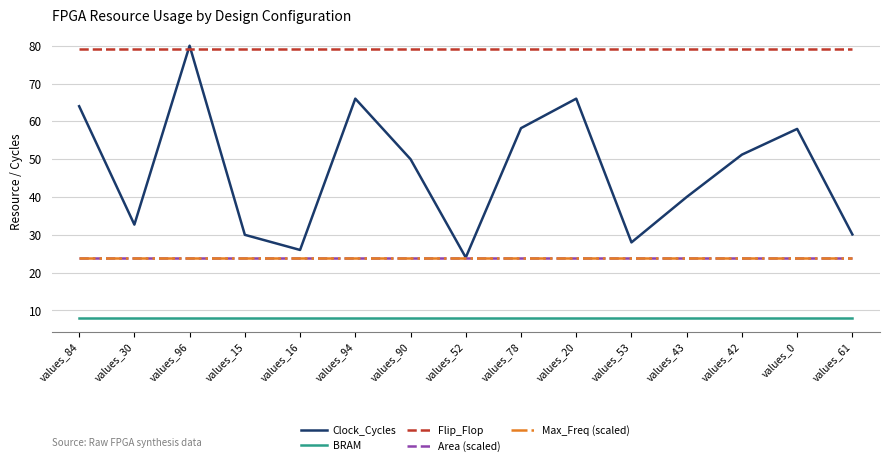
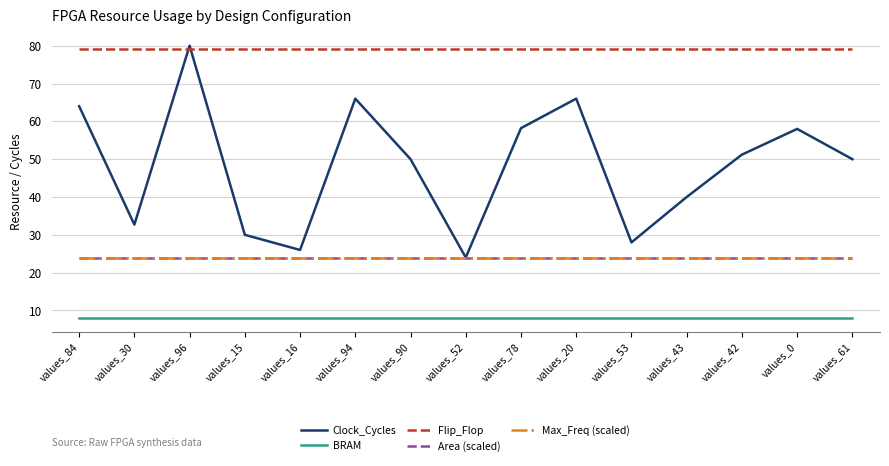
Clock_Cycles, values_61: 30 -> 50
